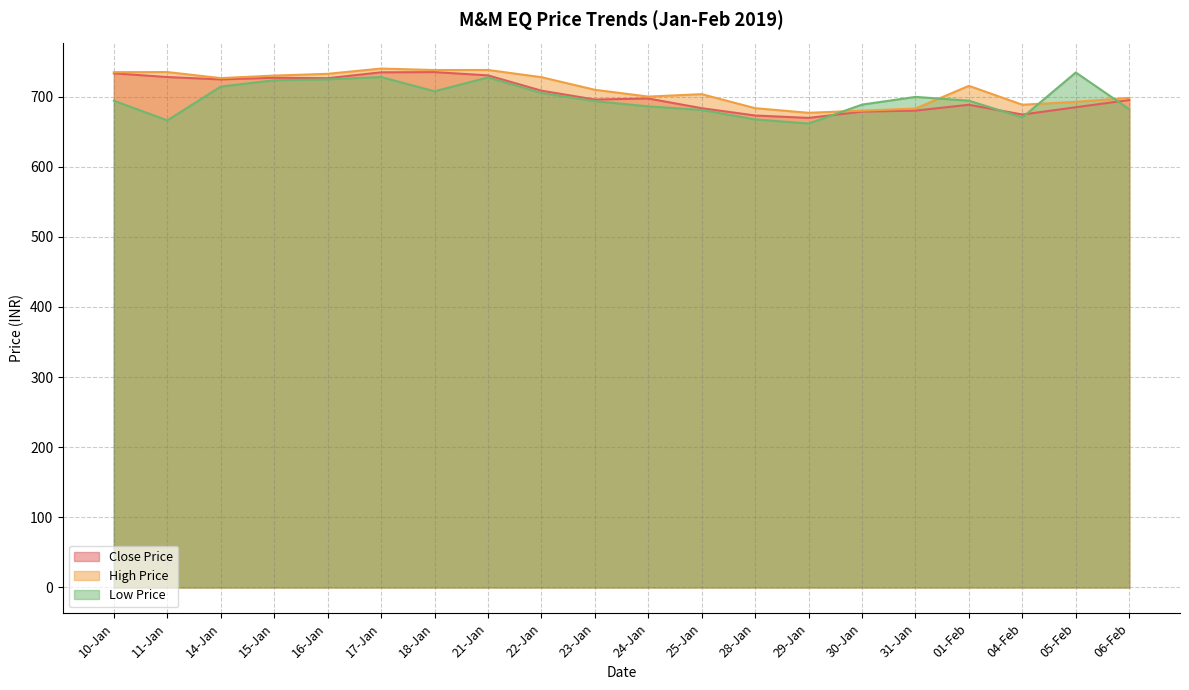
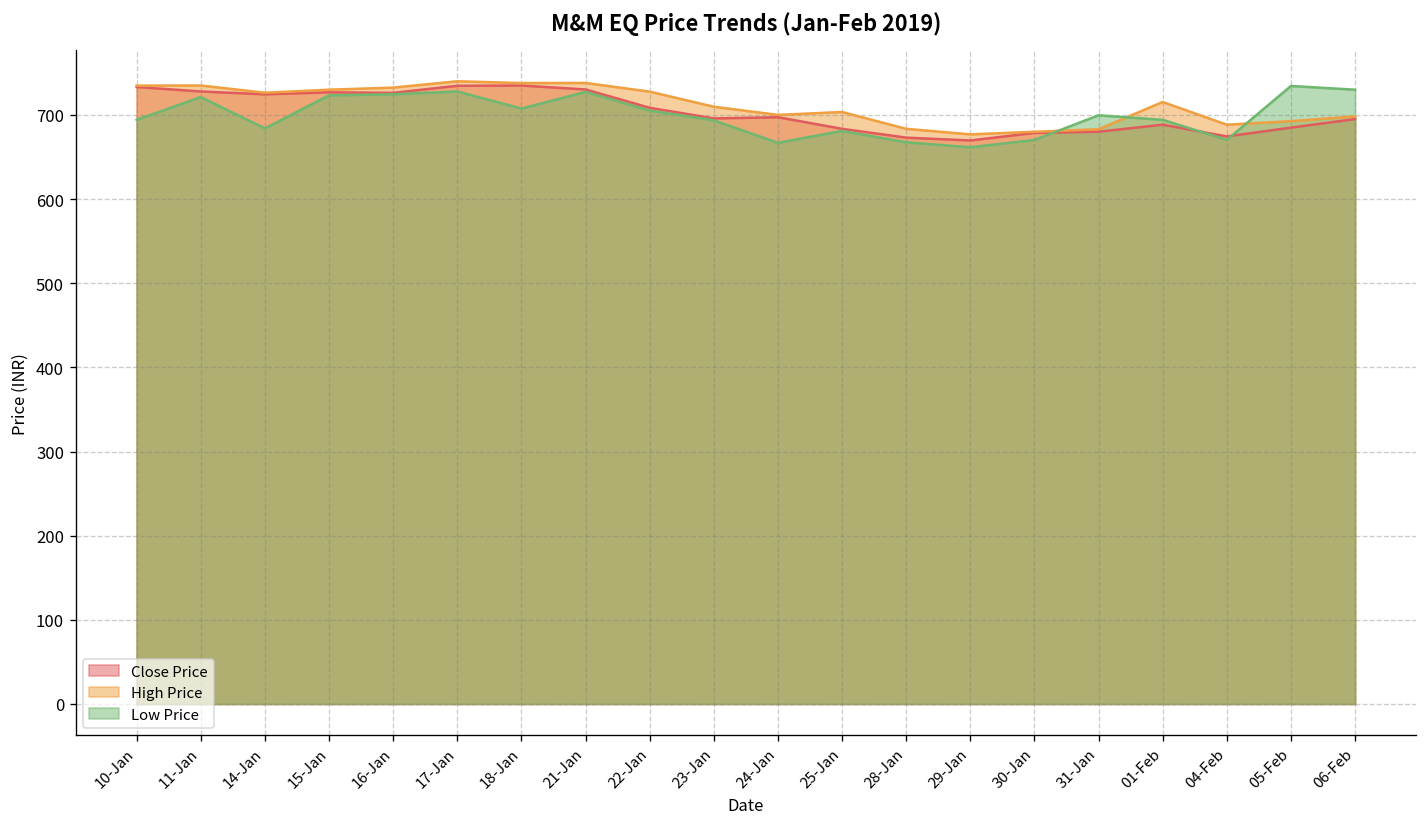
Low Price, 11-Jan: 670 -> 720
Low Price, 14-Jan: 710 -> 680
Low Price, 24-Jan: 690 -> 670
Low Price, 30-Jan: 690 -> 670
Low Price, 06-Feb: 680 -> 730
